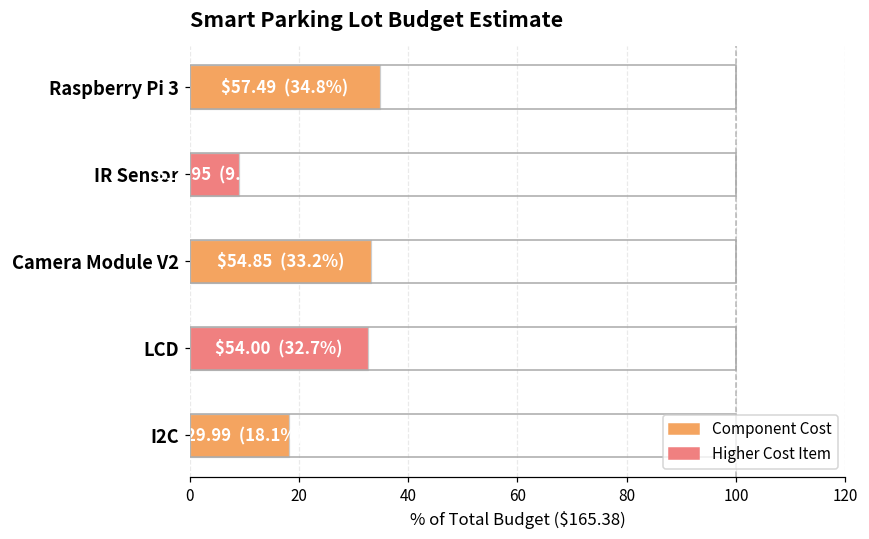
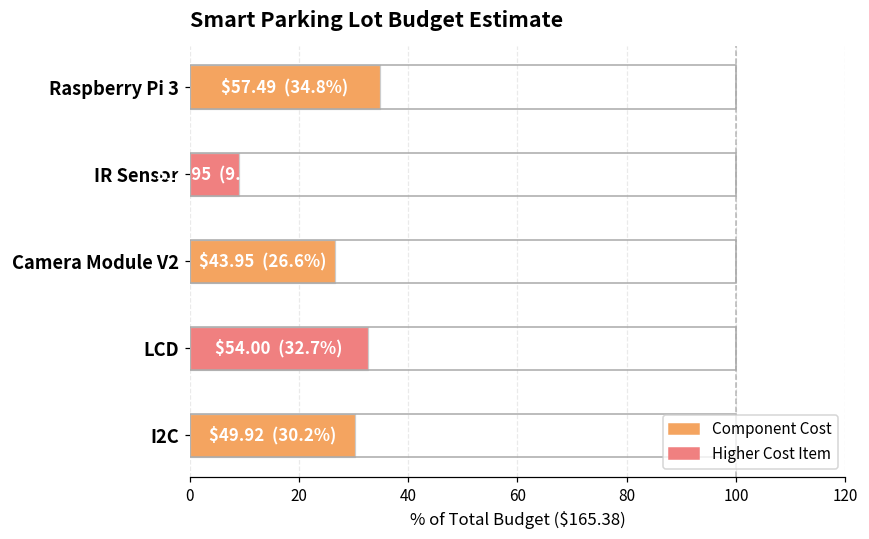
Camera Module V2: $54.85 (33.2%) -> $43.95 (26.6%)
I2C: $29.99 (18.1%) -> $49.92 (30.2%)
